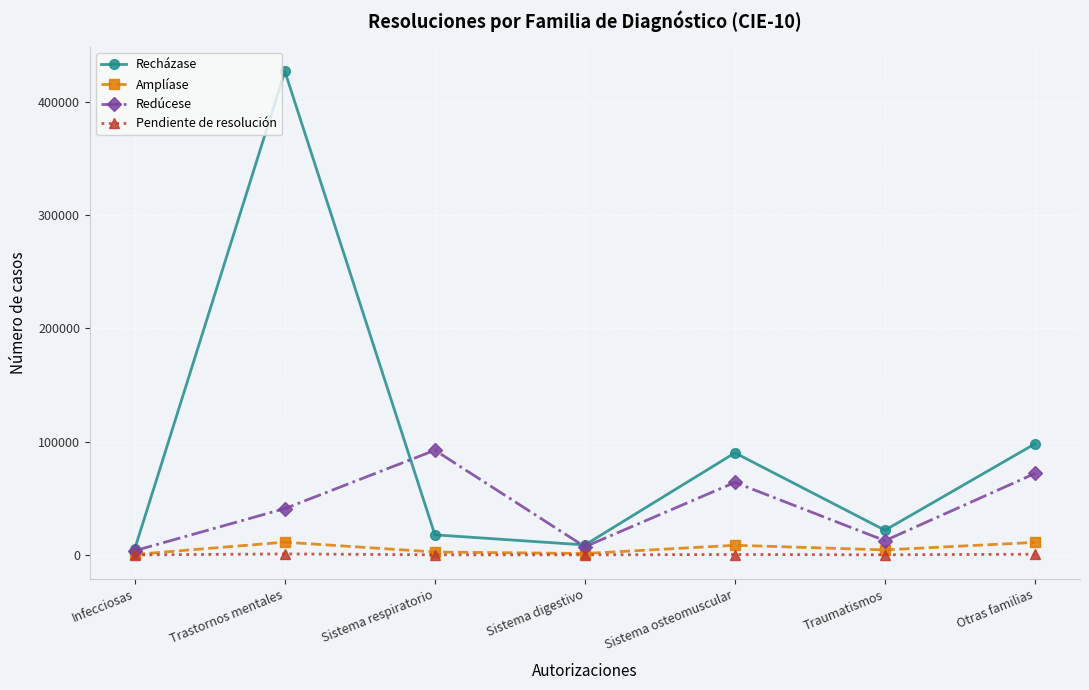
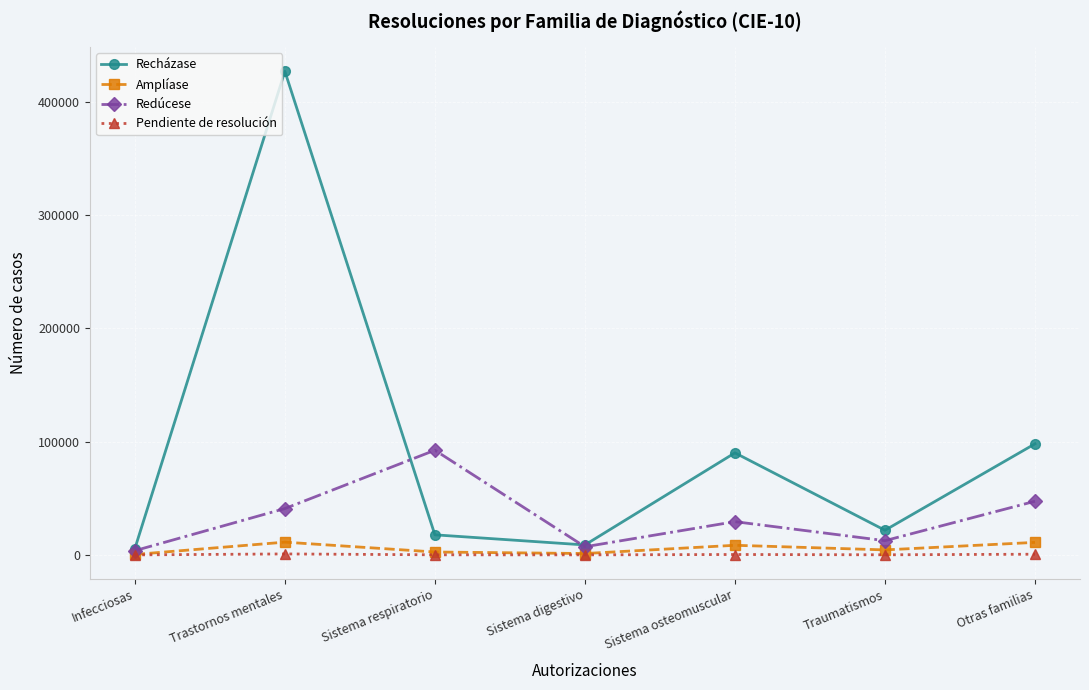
Redúcese, Sistema osteomuscular: 64000 -> 29000
Redúcese, Otras familias: 72000 -> 47000
